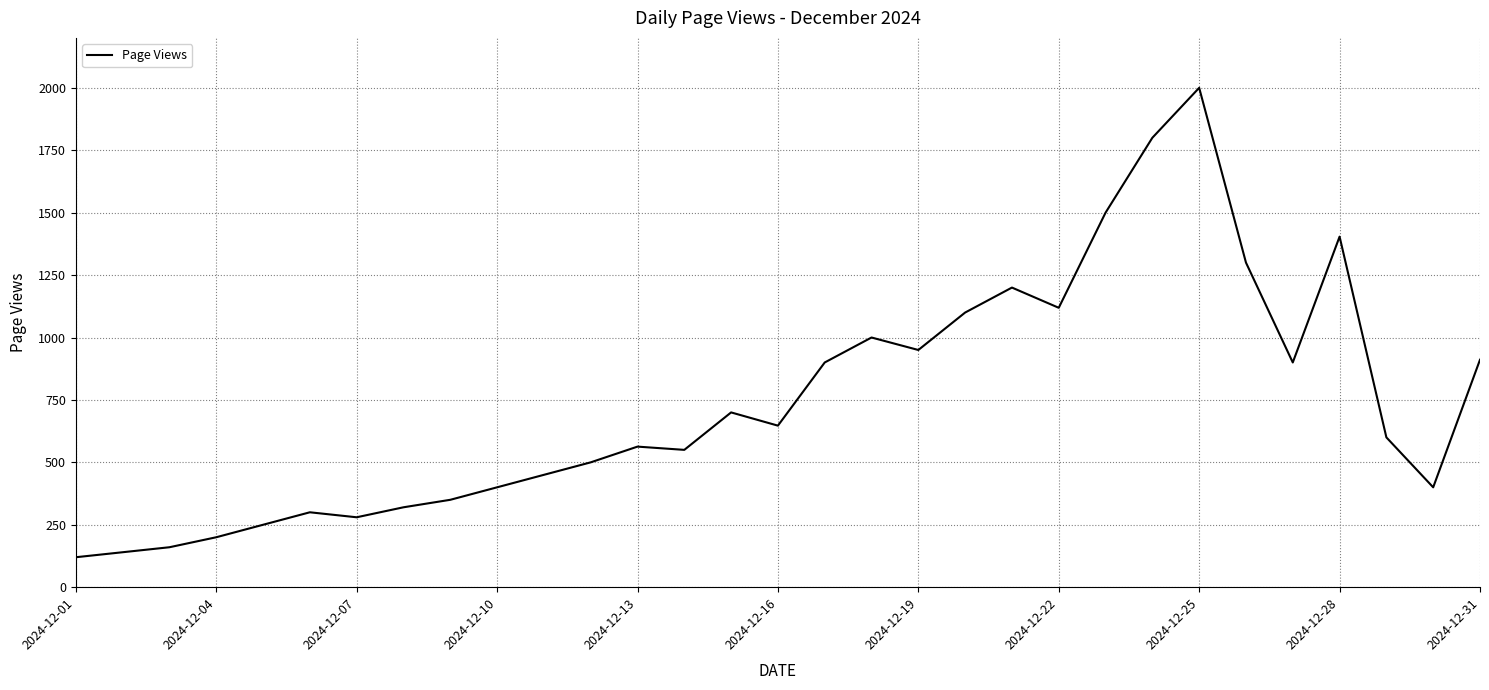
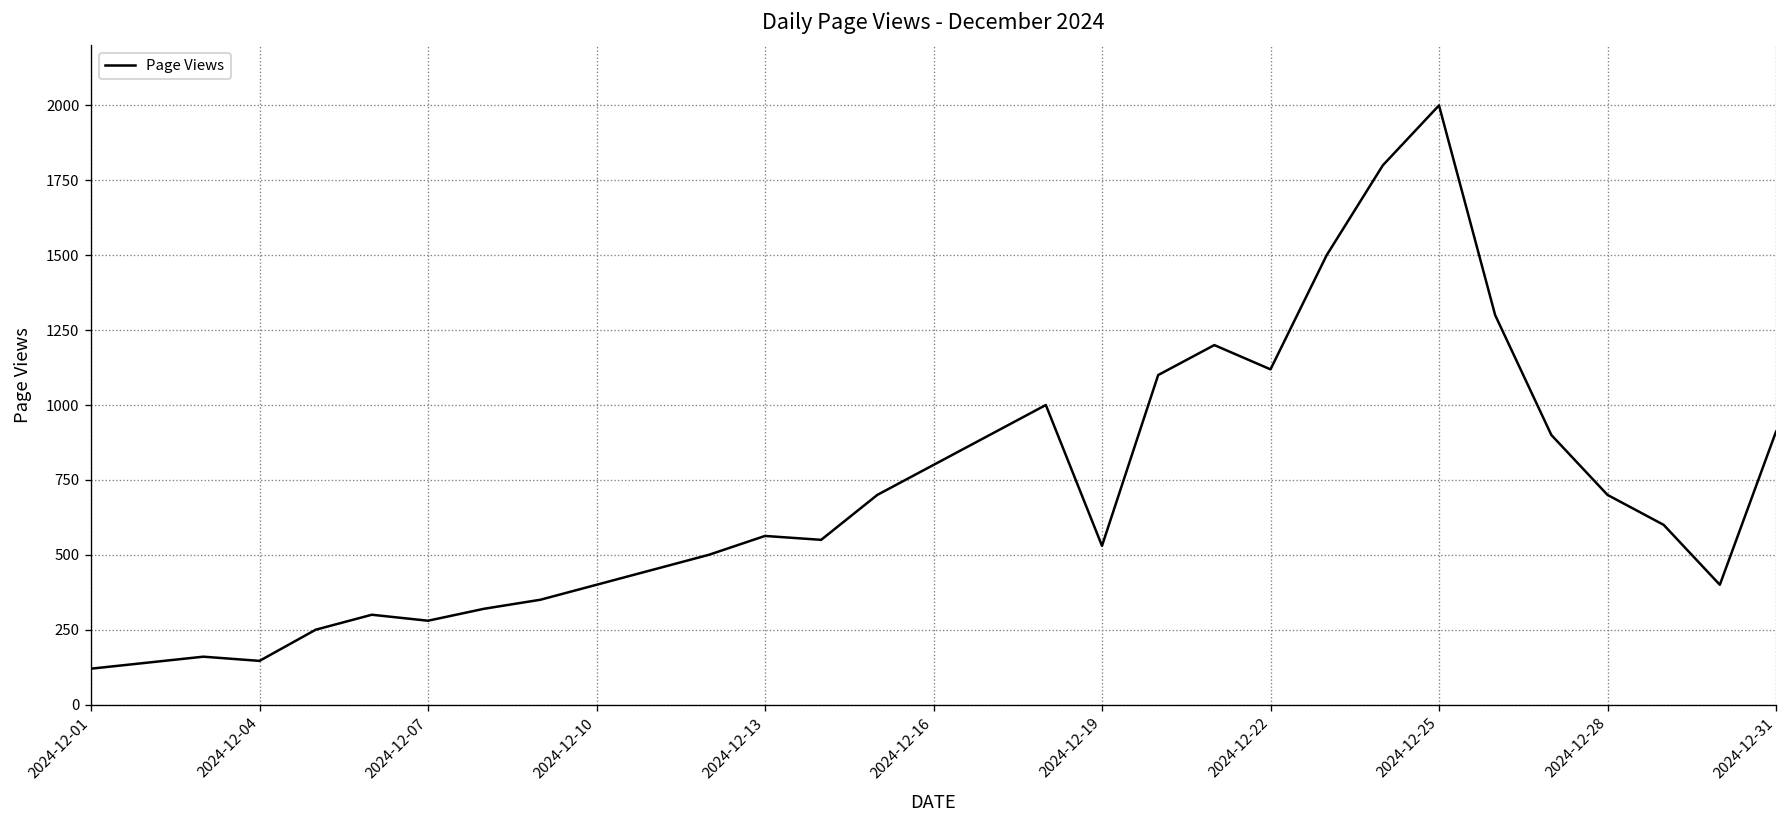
2024-12-04: 200 -> 150
2024-12-16: 650 -> 800
2024-12-19: 950 -> 530
2024-12-28: 1400 -> 700
